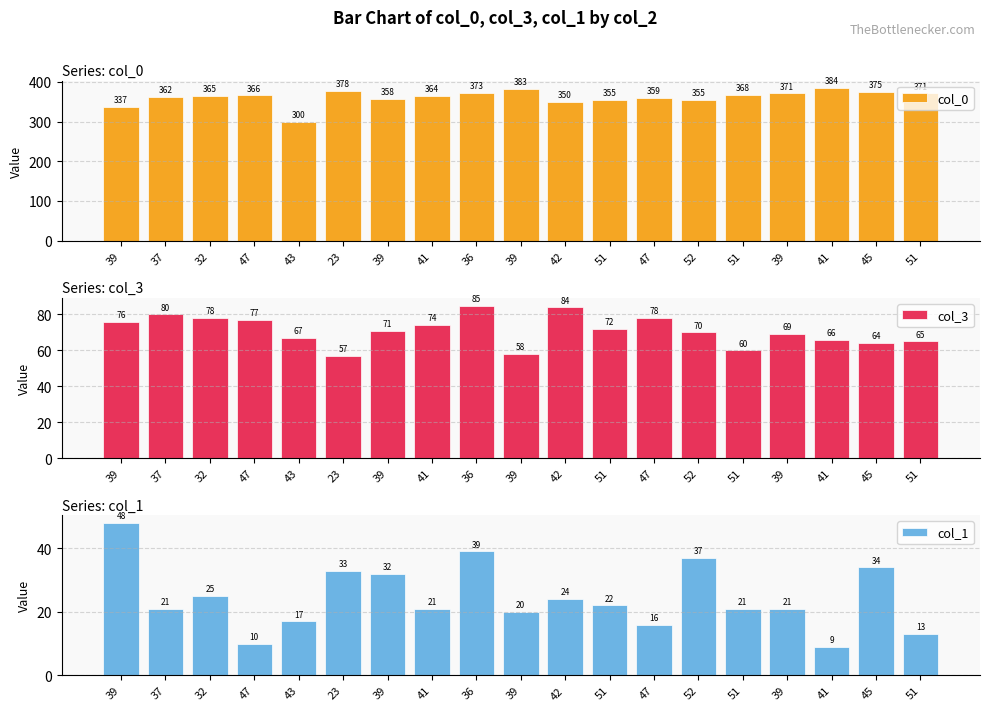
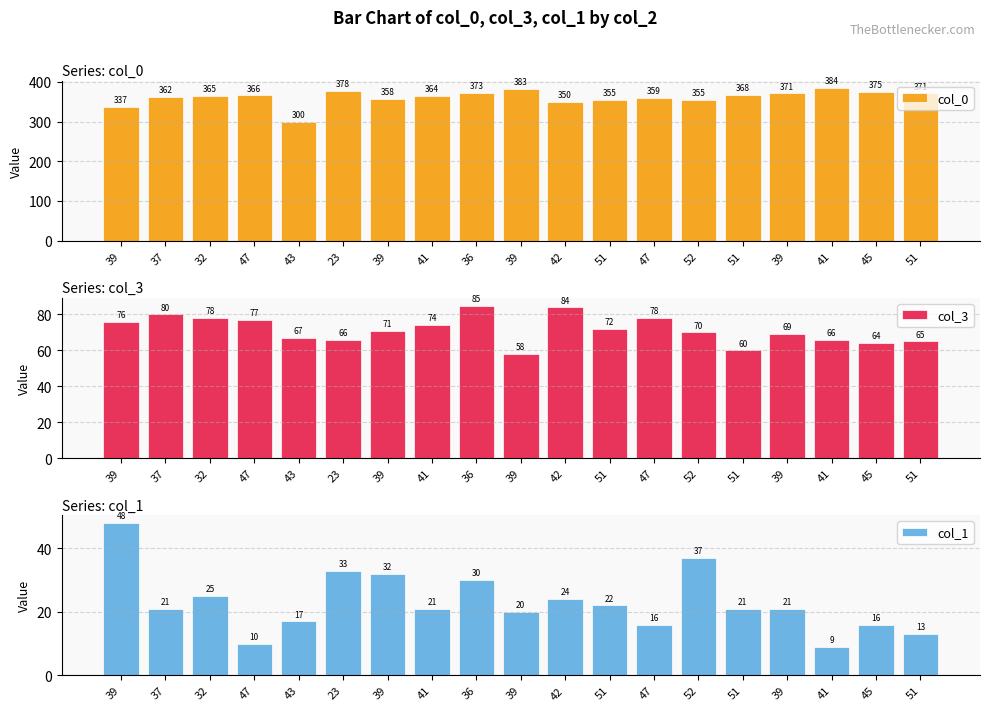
Series: col_3, 23: 57 -> 66
Series: col_1, 36: 39 -> 30
Series: col_1, 45: 34 -> 16
